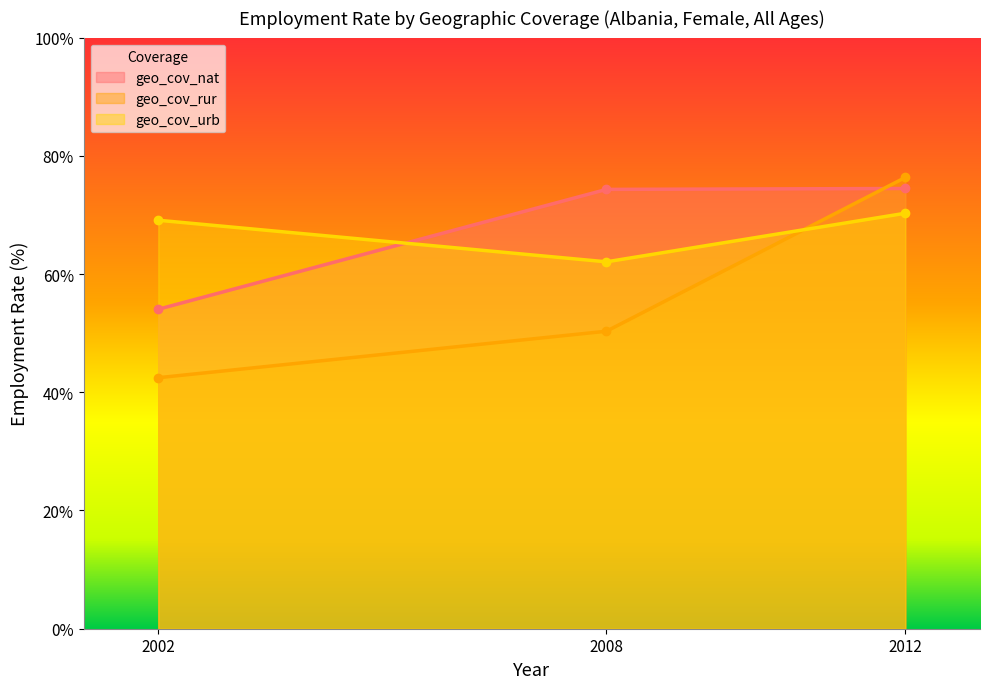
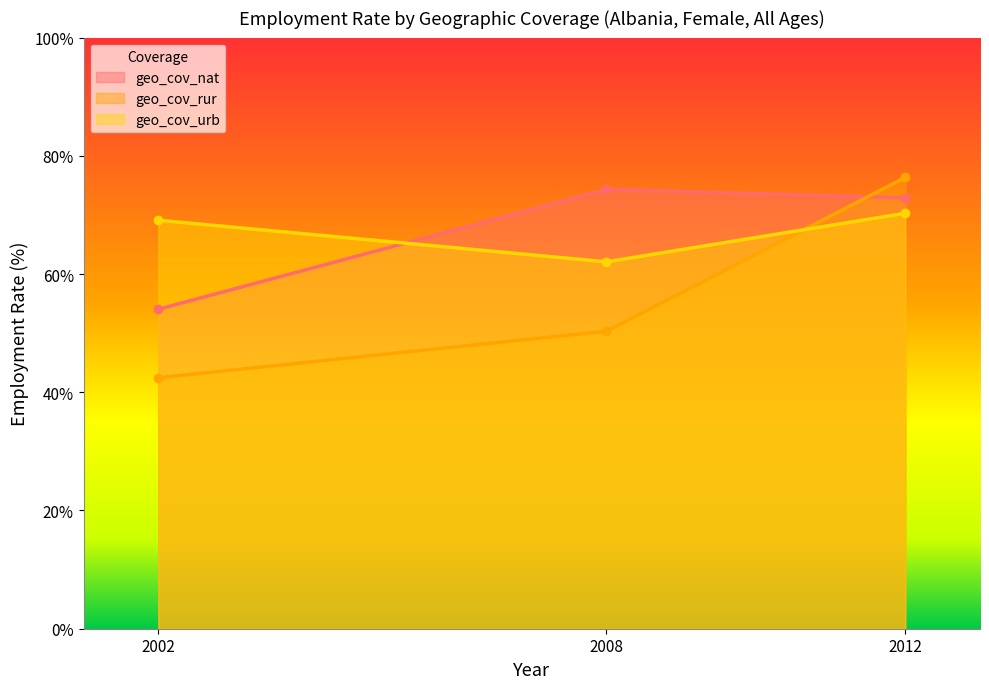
geo_cov_nat, 2012: 74% -> 73%
